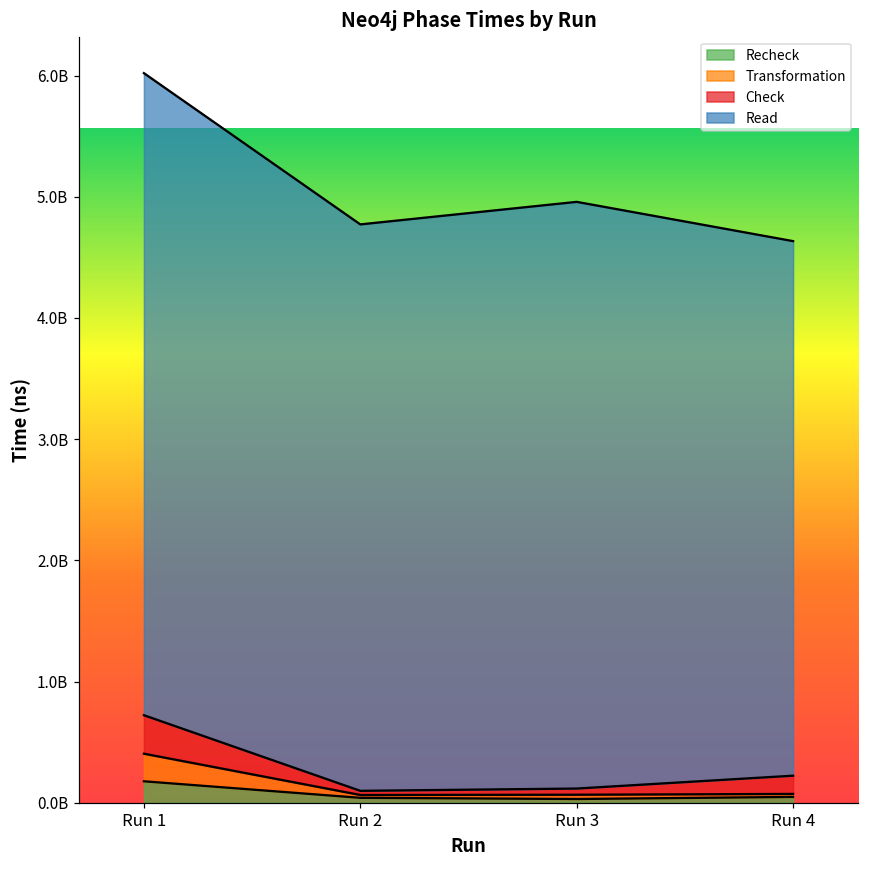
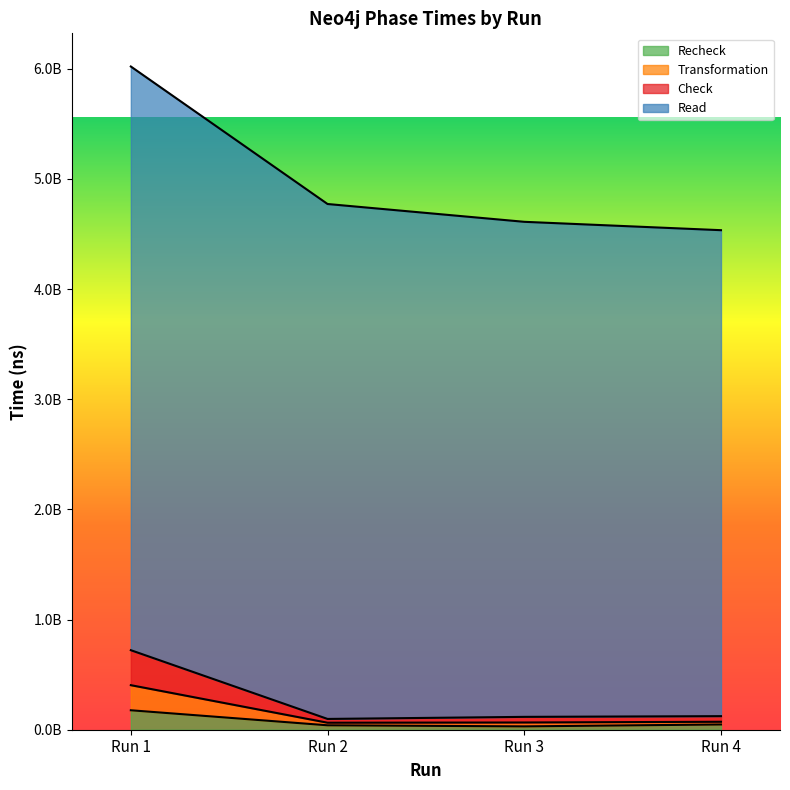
Read, Run 3: 4840000000 -> 4490000000
Check, Run 4: 150000000 -> 50000000
